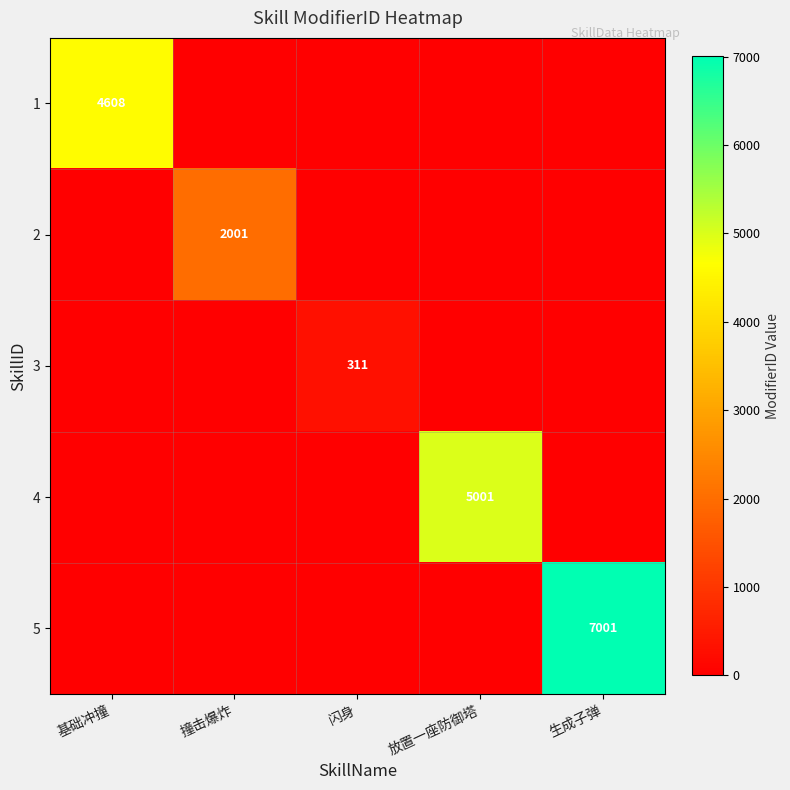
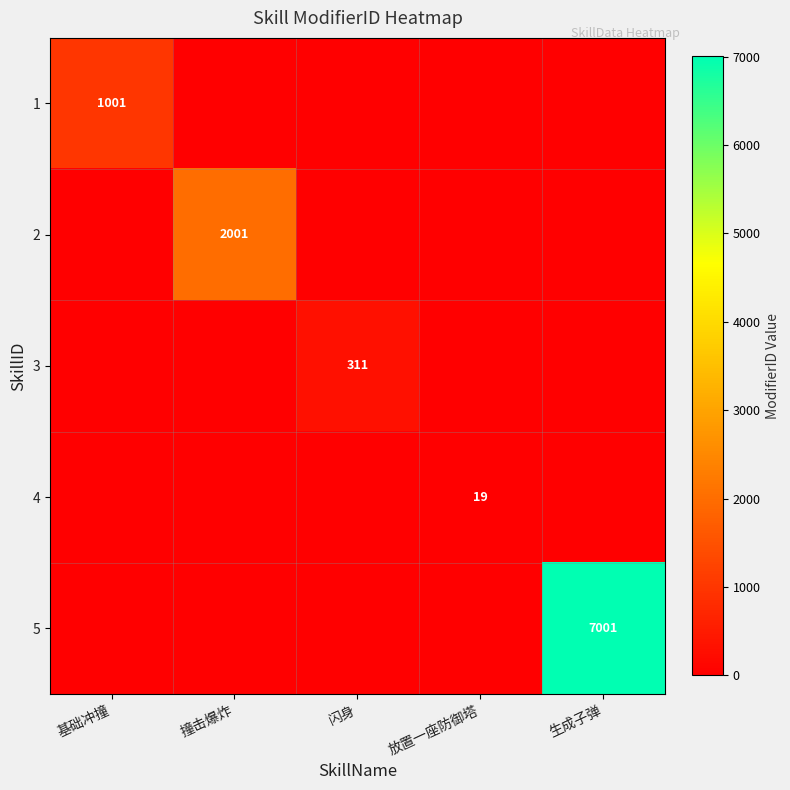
1, 基础冲撞: 4608 -> 1001
4, 放置一座防御塔: 5001 -> 19
